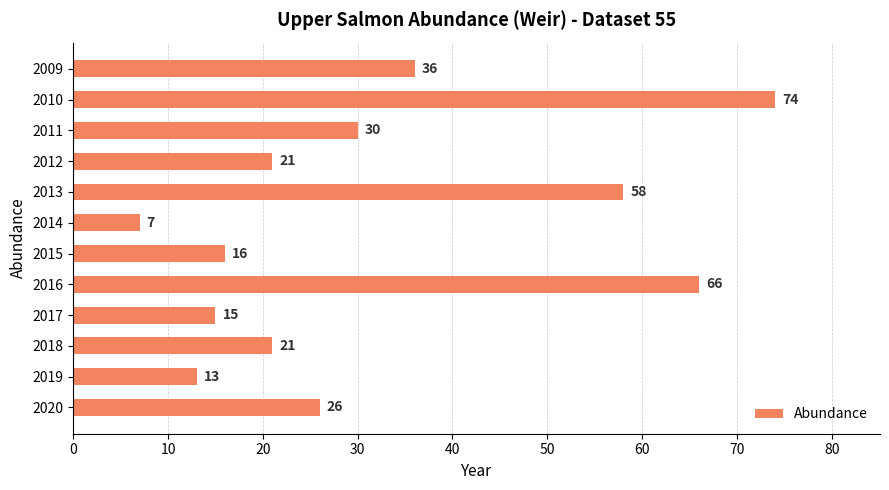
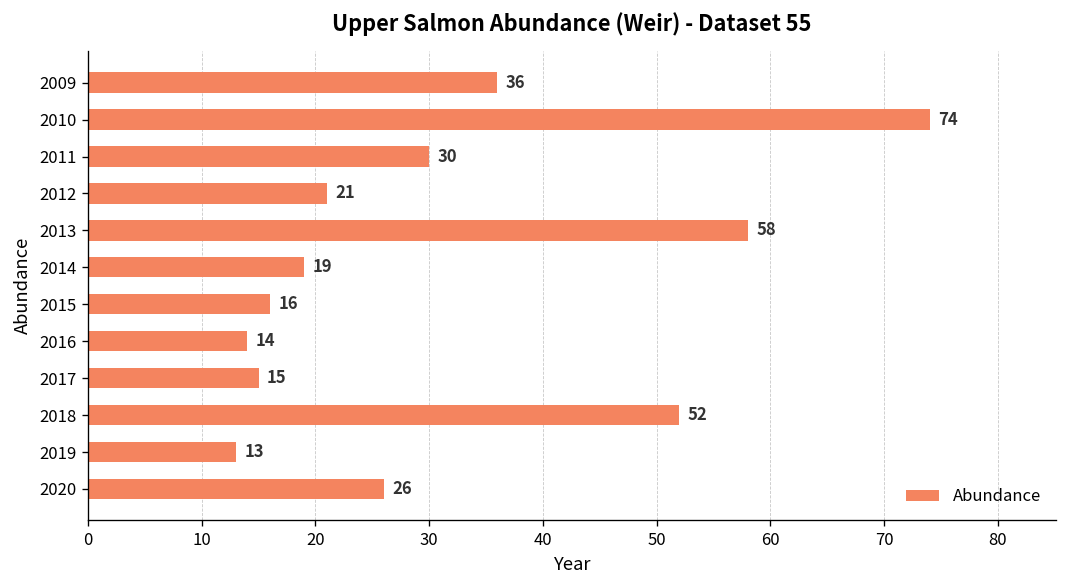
2014: 7 -> 19
2016: 66 -> 14
2018: 21 -> 52
